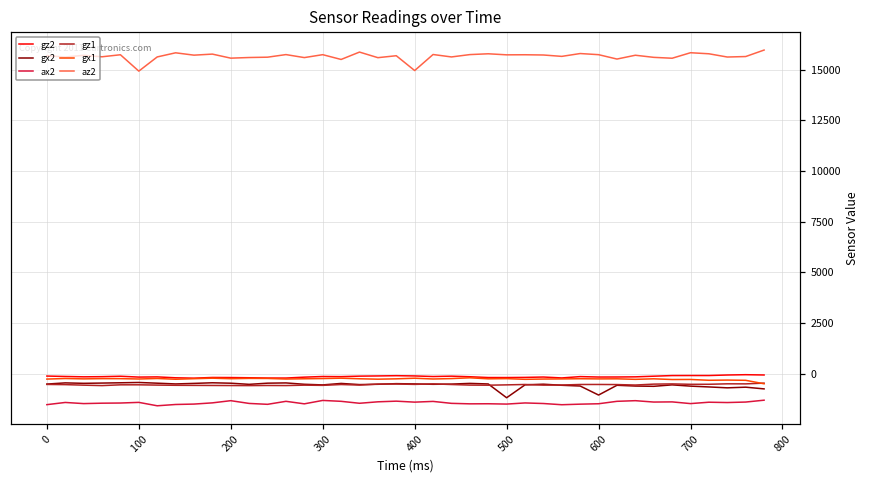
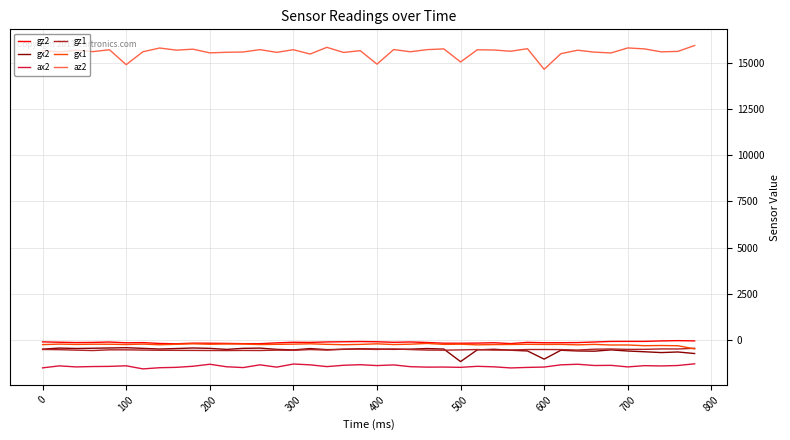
az2, 500: 15700 -> 15100
az2, 600: 15700 -> 14700
